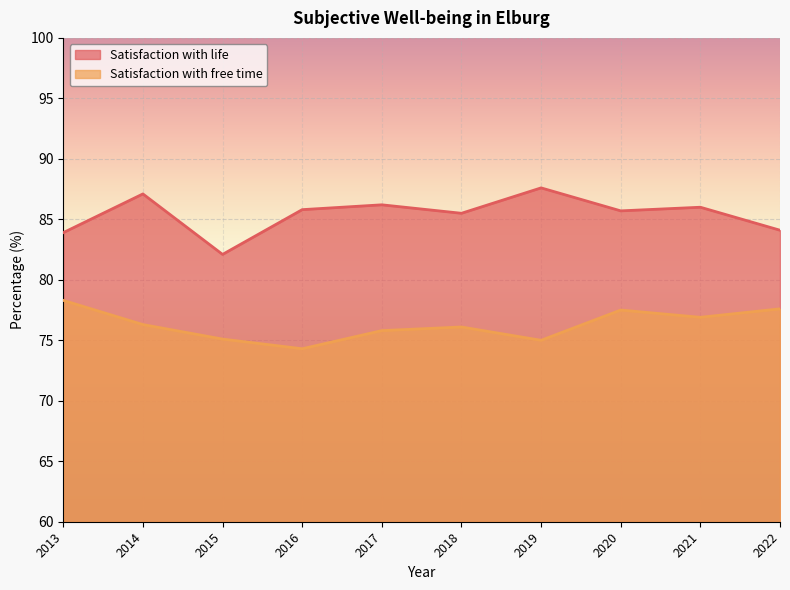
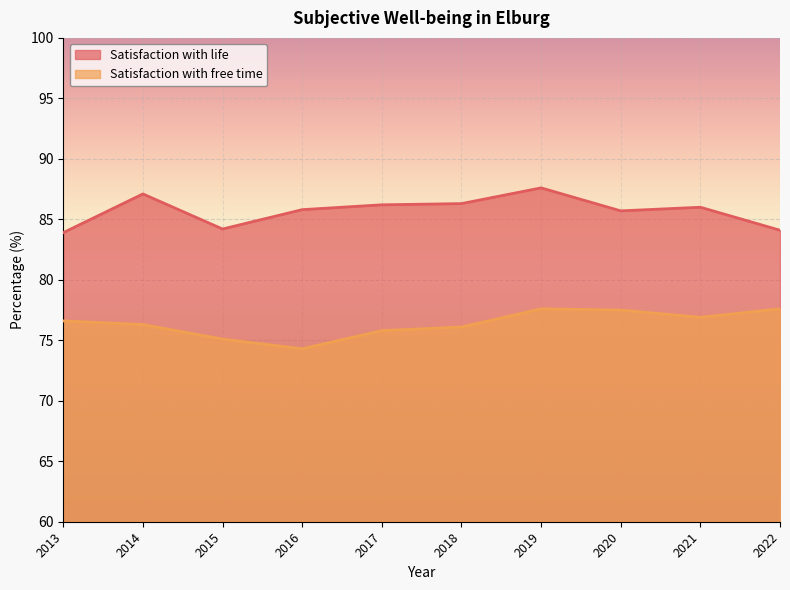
Satisfaction with free time, 2013: 78.3 -> 76.6
Satisfaction with life, 2015: 82.1 -> 84.2
Satisfaction with life, 2018: 85.5 -> 86.3
Satisfaction with free time, 2019: 75.0 -> 77.6
